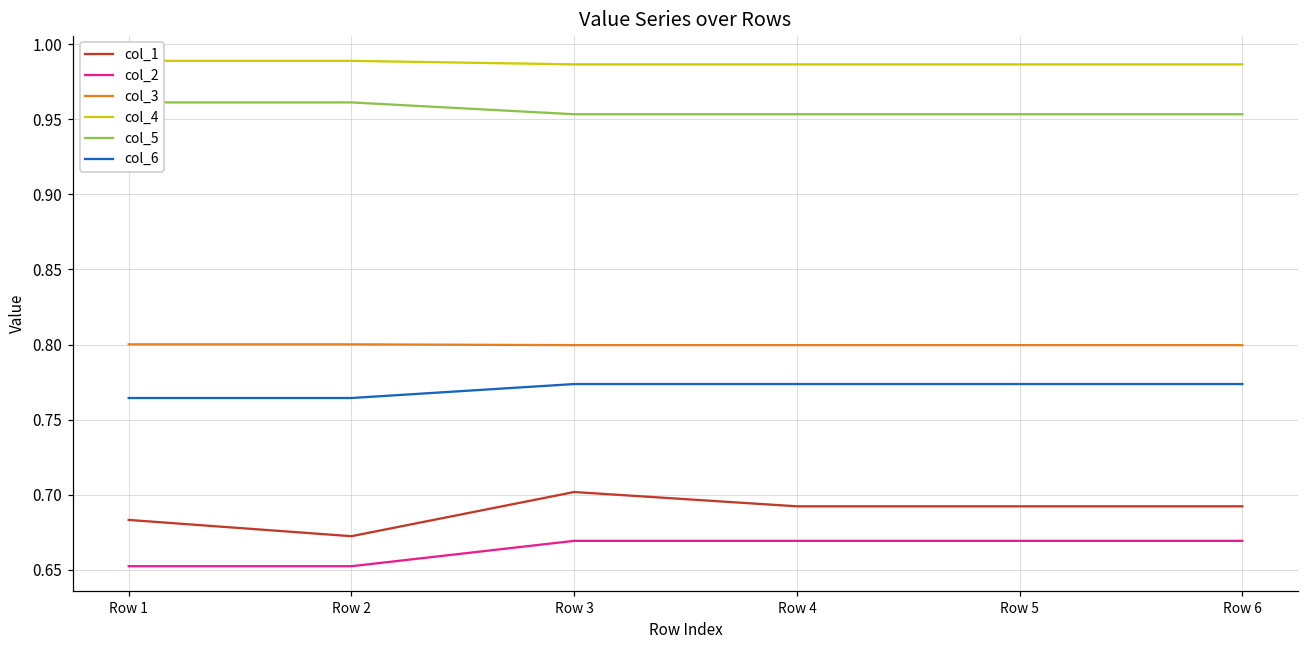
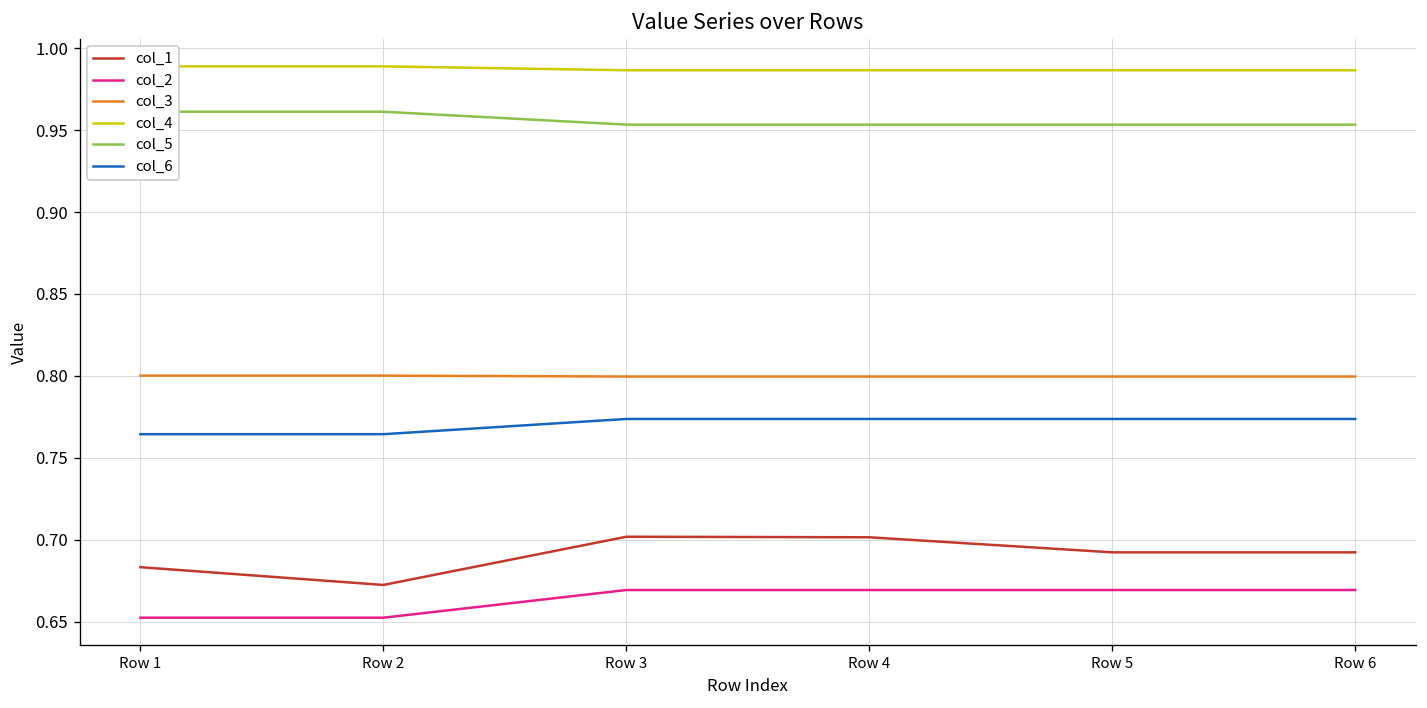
col_1, Row 4: 0.692 -> 0.701
